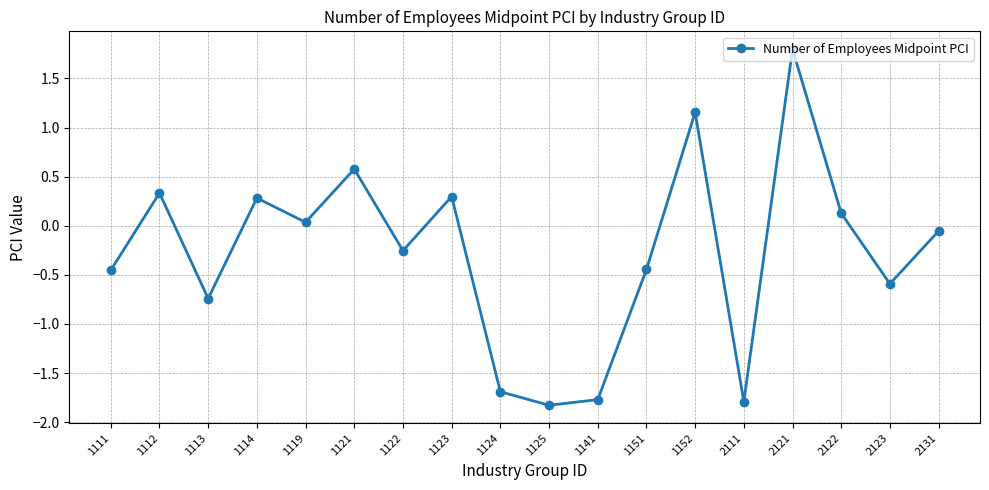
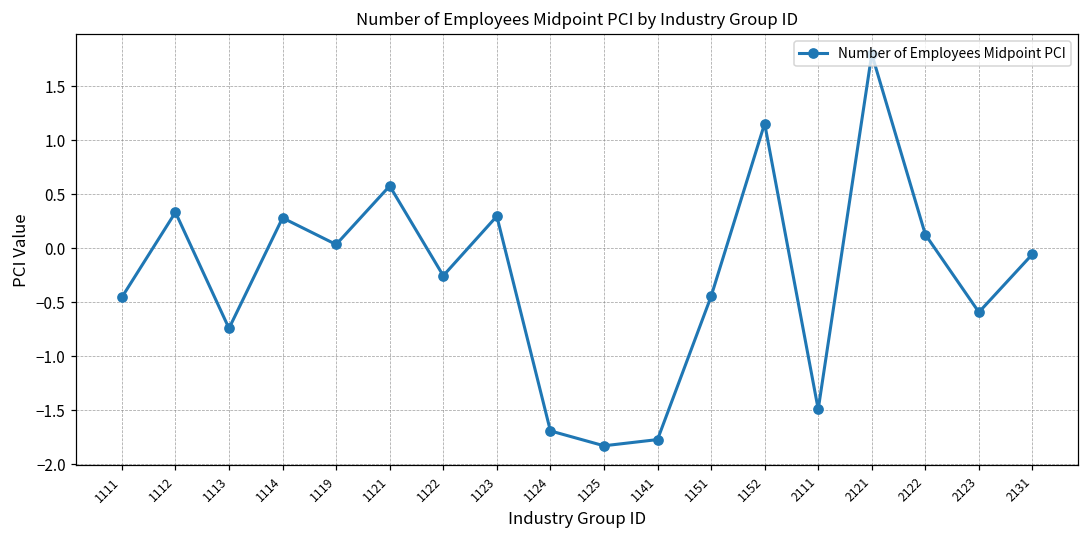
2111: -1.8 -> -1.5
